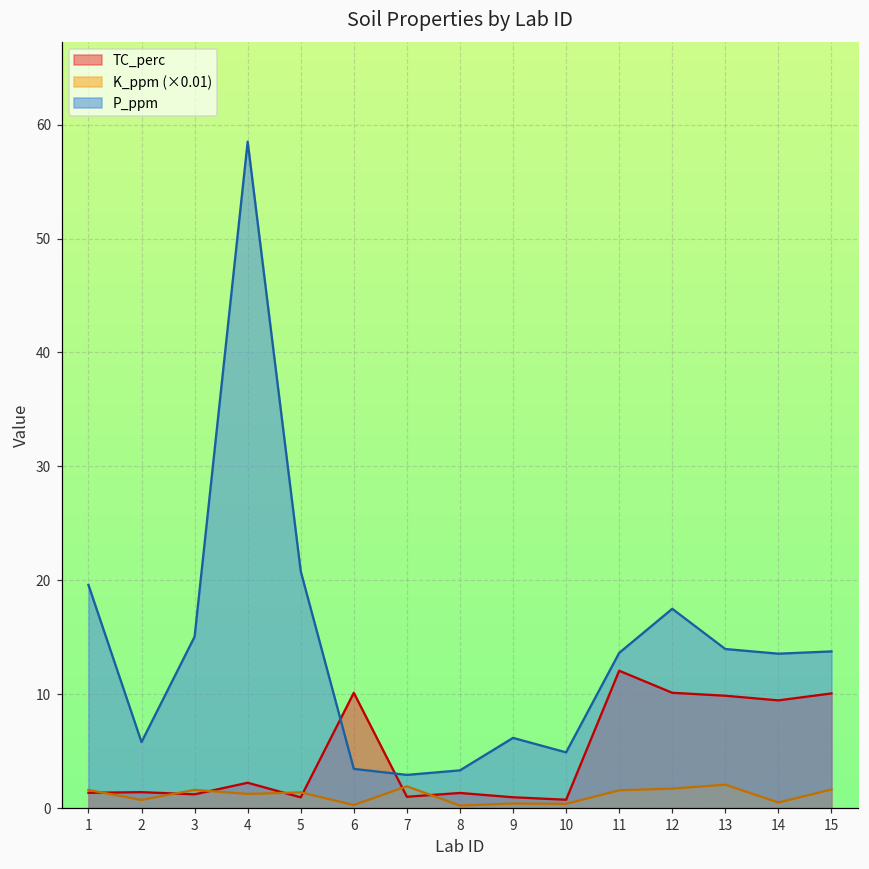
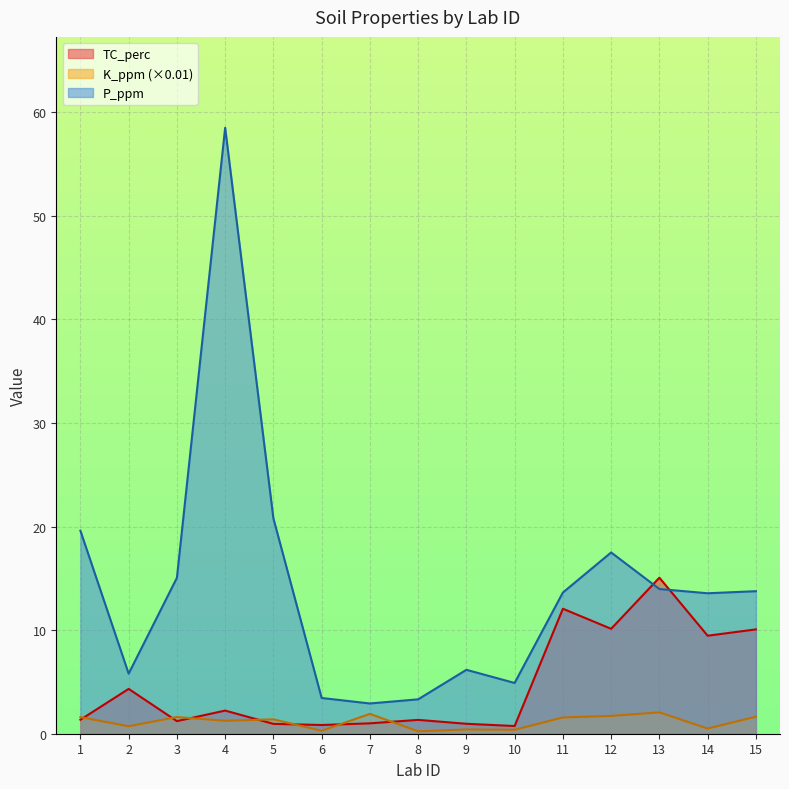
TC_perc, 2: 1.4 -> 4.3
TC_perc, 6: 10.1 -> 0.8
TC_perc, 13: 9.9 -> 15.1
